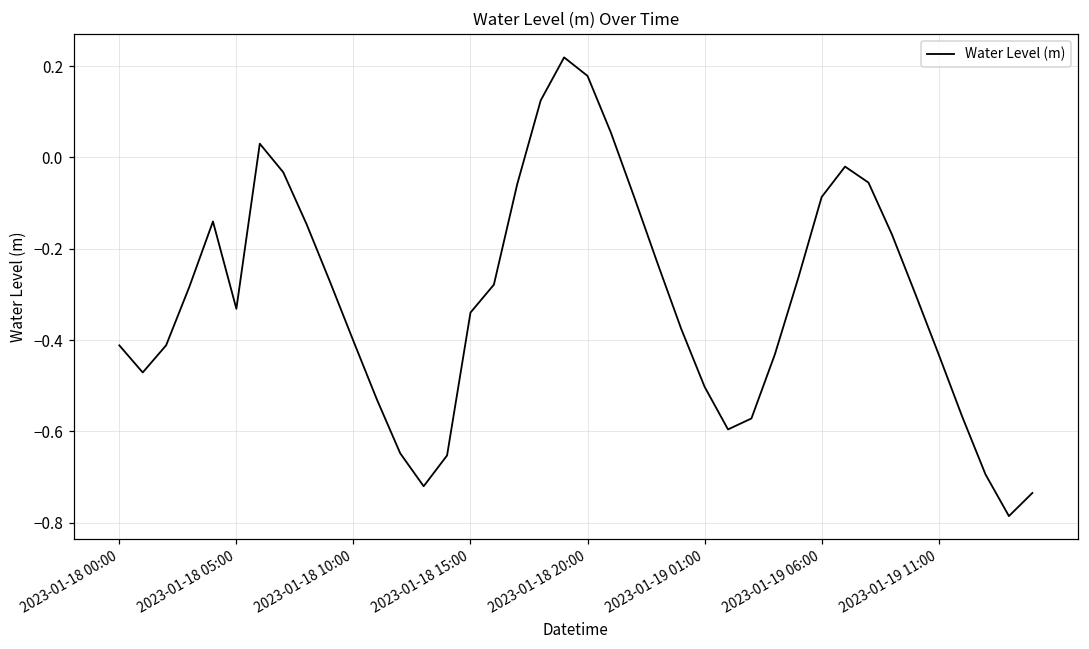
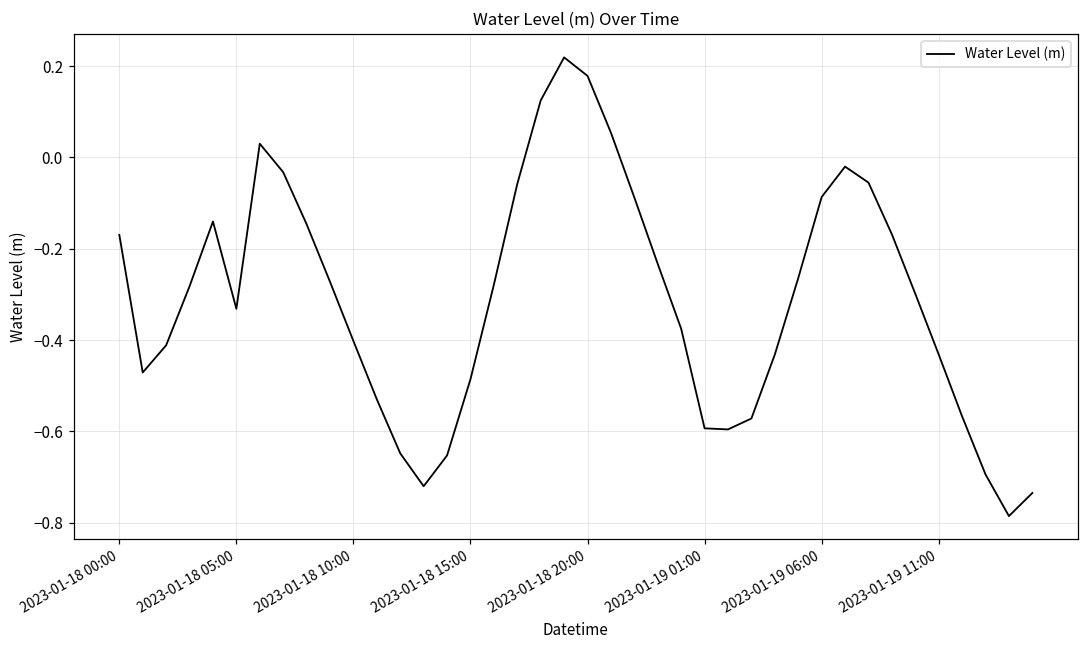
2023-01-18 00:00: -0.41 -> -0.17
2023-01-18 15:00: -0.34 -> -0.49
2023-01-19 01:00: -0.50 -> -0.59
